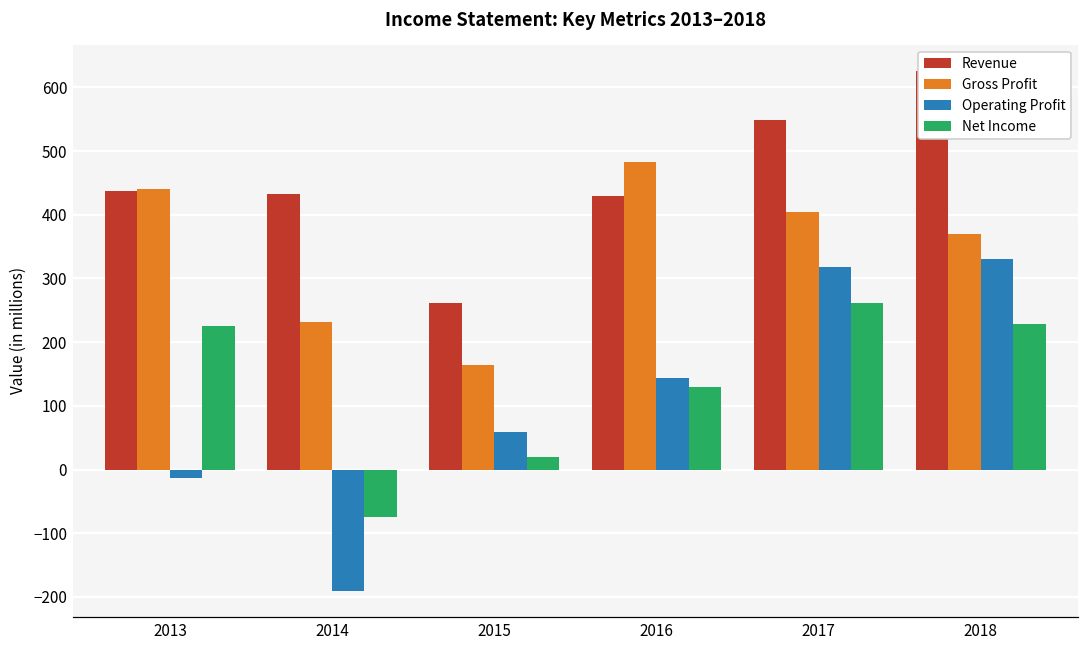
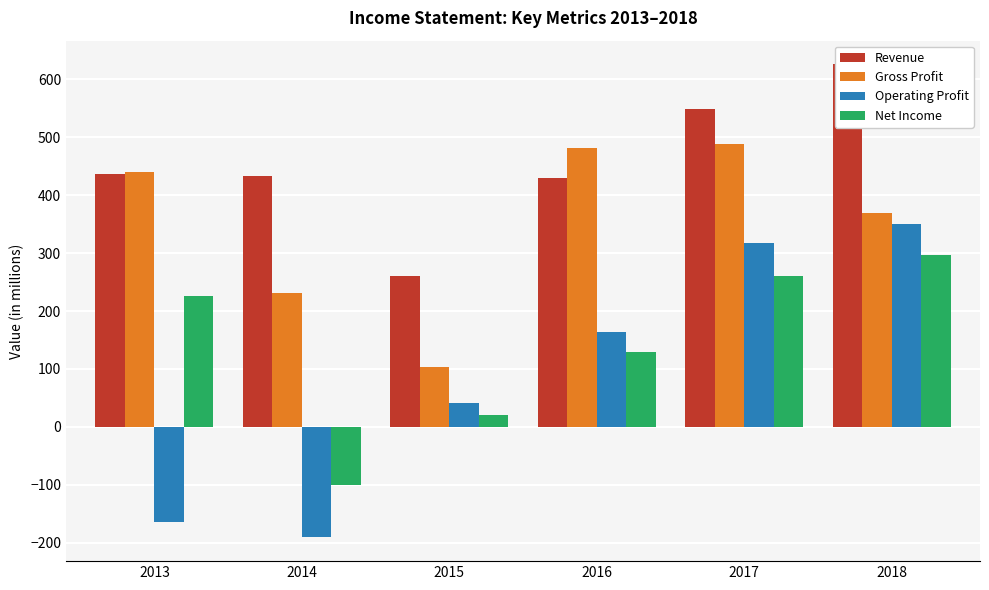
Operating Profit, 2013: -10 -> -160
Net Income, 2014: -80 -> -100
Gross Profit, 2015: 160 -> 100
Operating Profit, 2015: 60 -> 40
Operating Profit, 2016: 140 -> 160
Gross Profit, 2017: 400 -> 490
Operating Profit, 2018: 330 -> 350
Net Income, 2018: 230 -> 300
